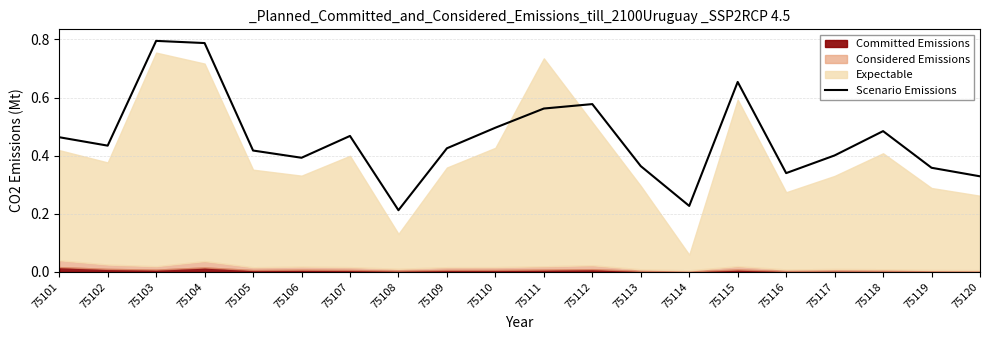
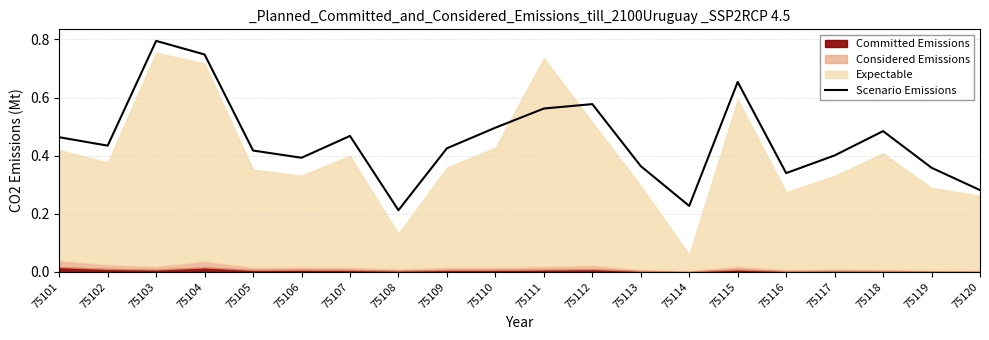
Scenario Emissions, 75104: 0.79 -> 0.75
Scenario Emissions, 75120: 0.33 -> 0.28
